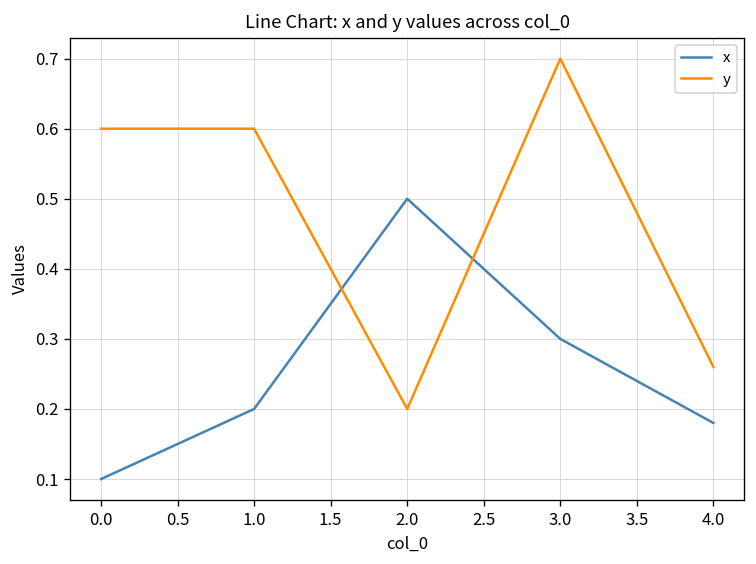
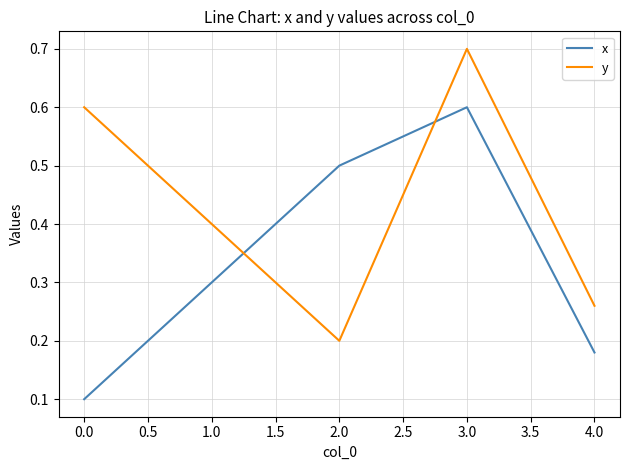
x, 1.0: 0.2 -> 0.3
y, 1.0: 0.6 -> 0.4
x, 3.0: 0.3 -> 0.6
